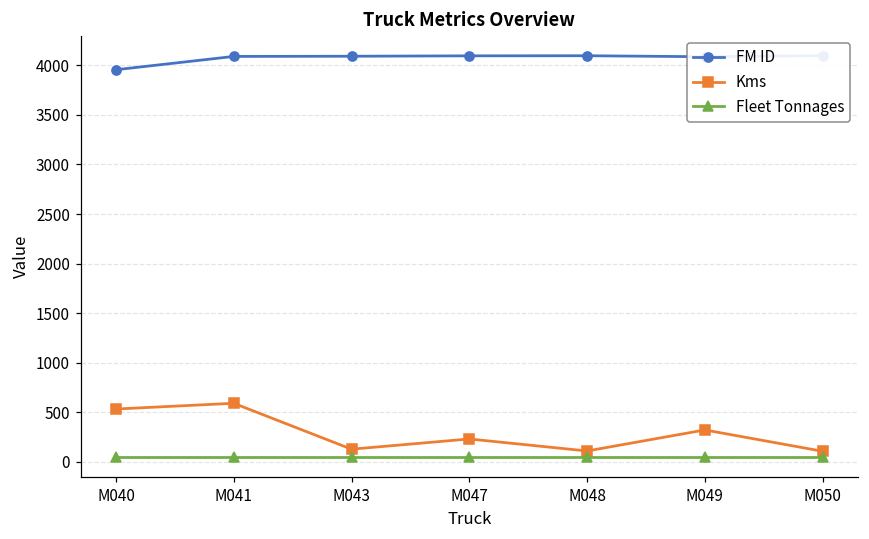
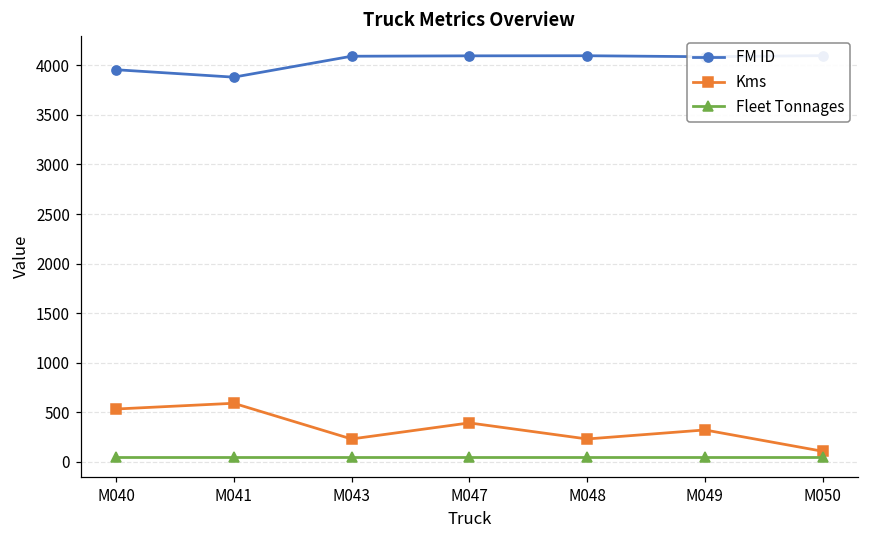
FM ID, M041: 4100 -> 3900
Kms, M043: 100 -> 200
Kms, M047: 200 -> 400
Kms, M048: 100 -> 200
